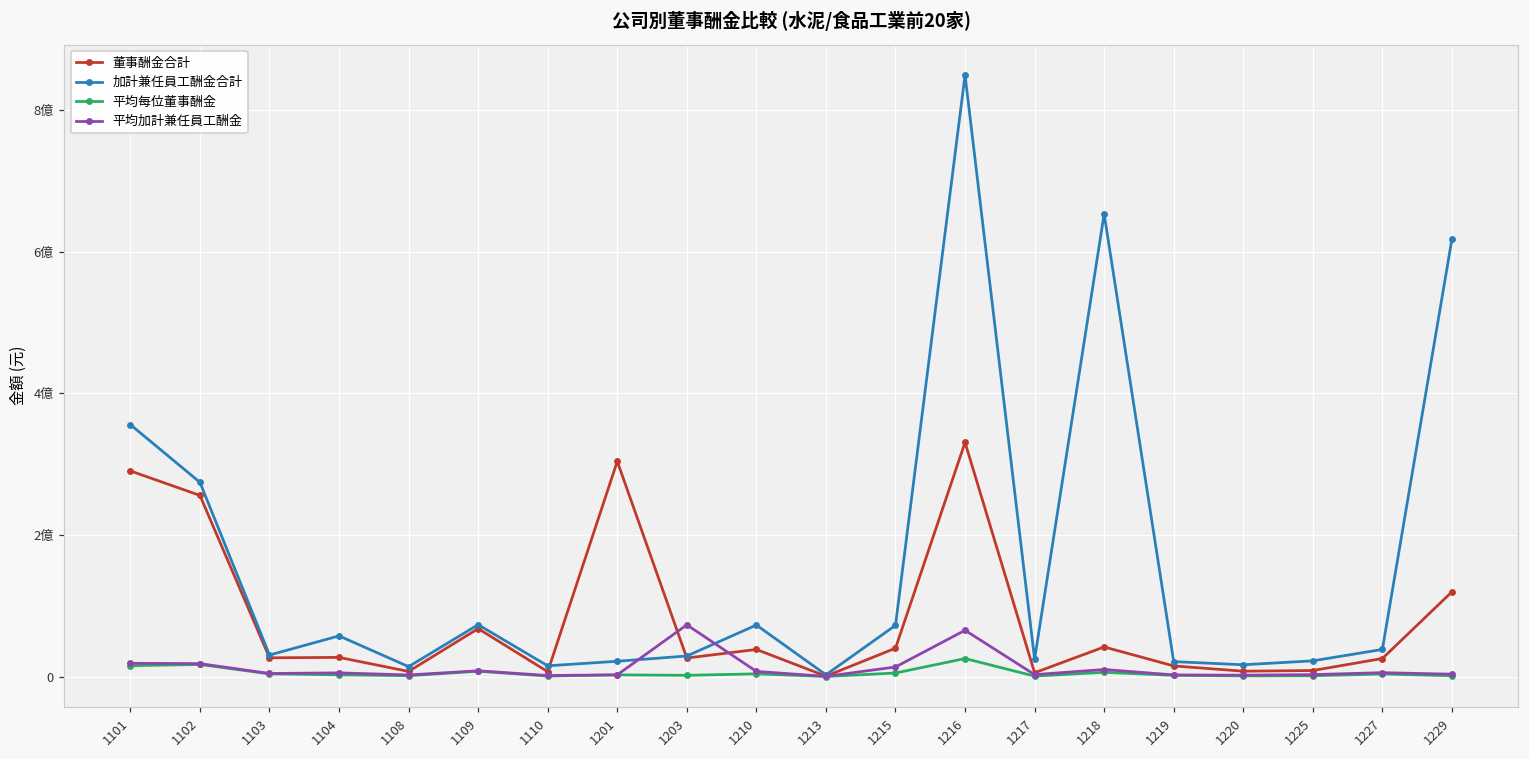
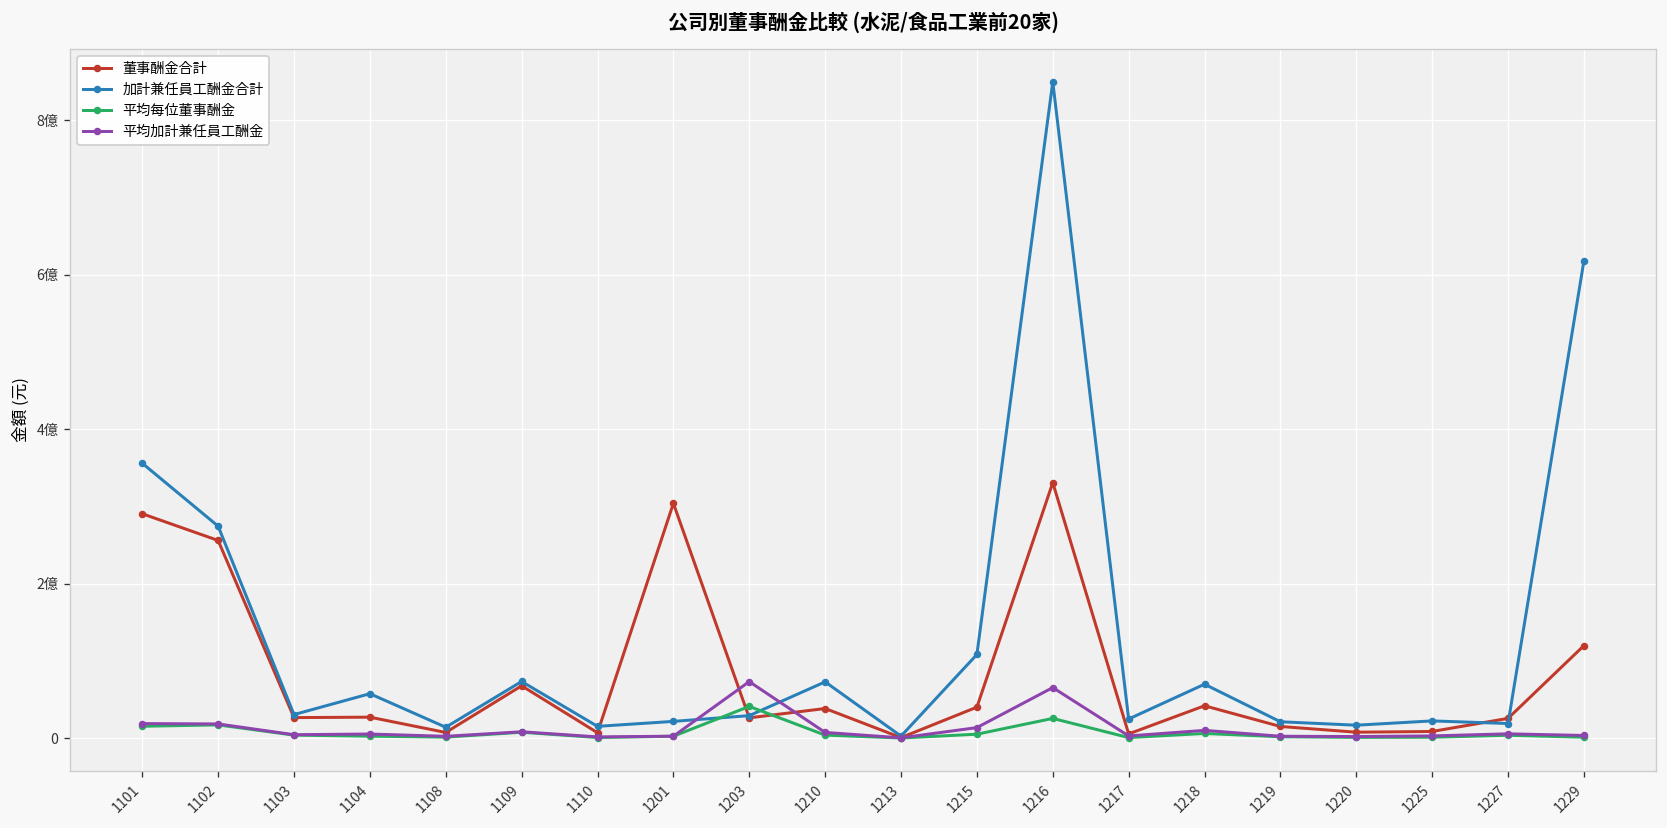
平均每位董事酬金, 1203: 0.0億 -> 0.4億
加計兼任員工酬金合計, 1215: 0.7億 -> 1.1億
加計兼任員工酬金合計, 1218: 6.5億 -> 0.7億
加計兼任員工酬金合計, 1227: 0.4億 -> 0.2億
